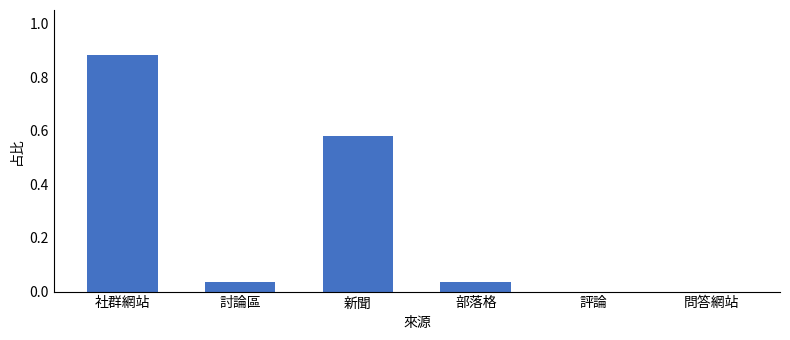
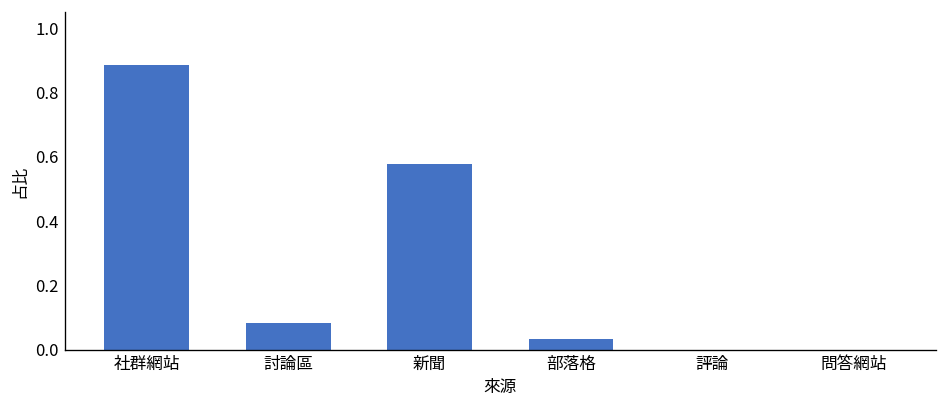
討論區: 0.03 -> 0.08
